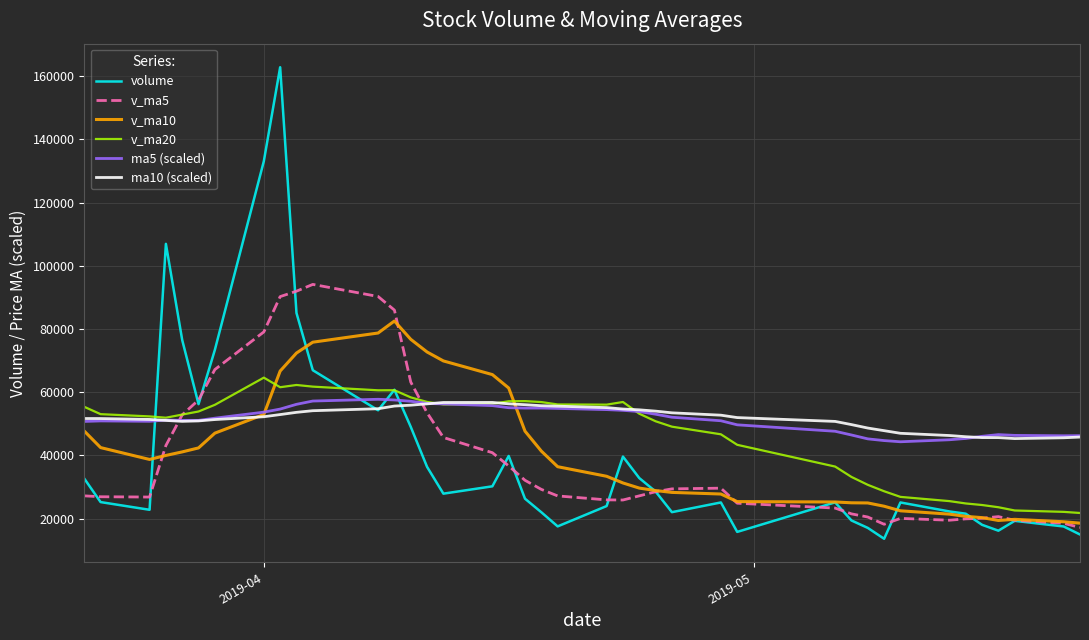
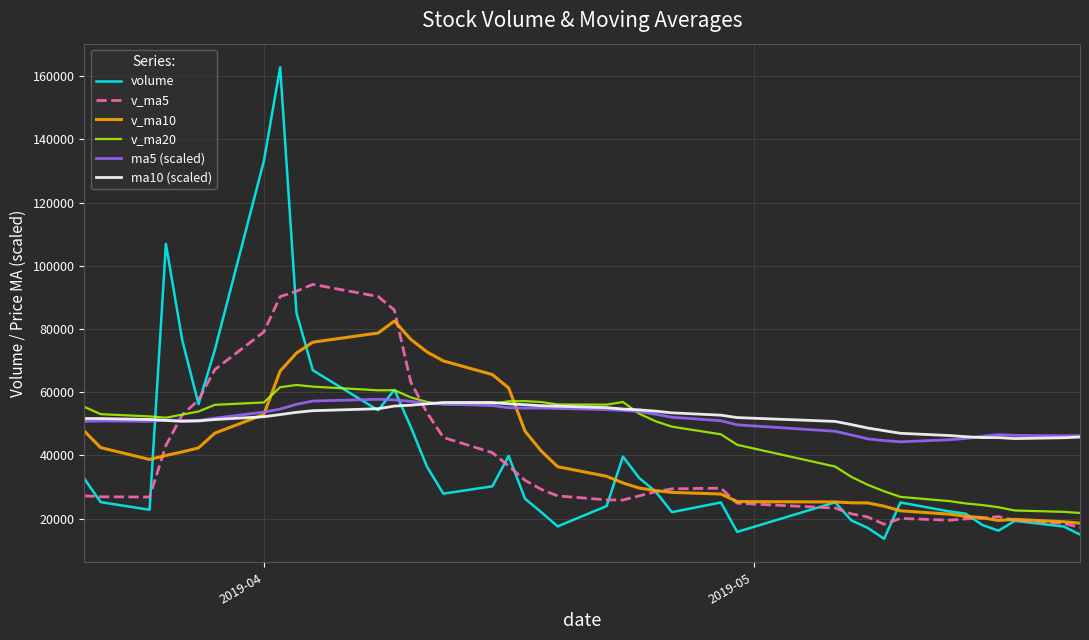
v_ma20, 2019-04: 65000 -> 57000
